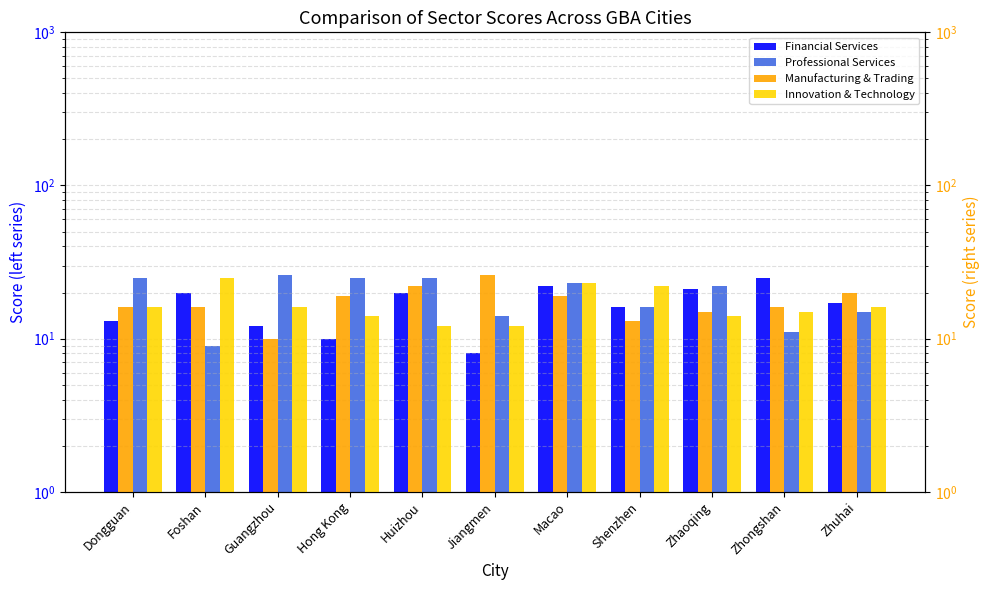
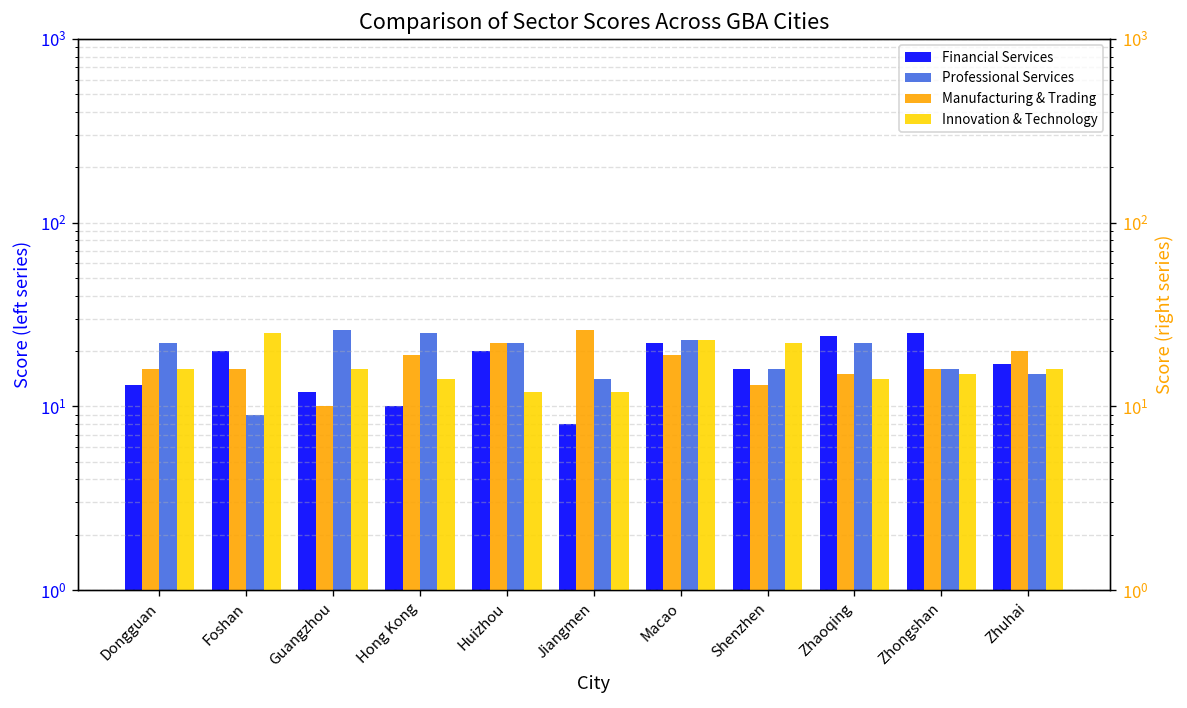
Professional Services, Dongguan: 25 -> 22
Professional Services, Huizhou: 25 -> 22
Financial Services, Zhaoqing: 21 -> 24
Professional Services, Zhongshan: 11 -> 16
